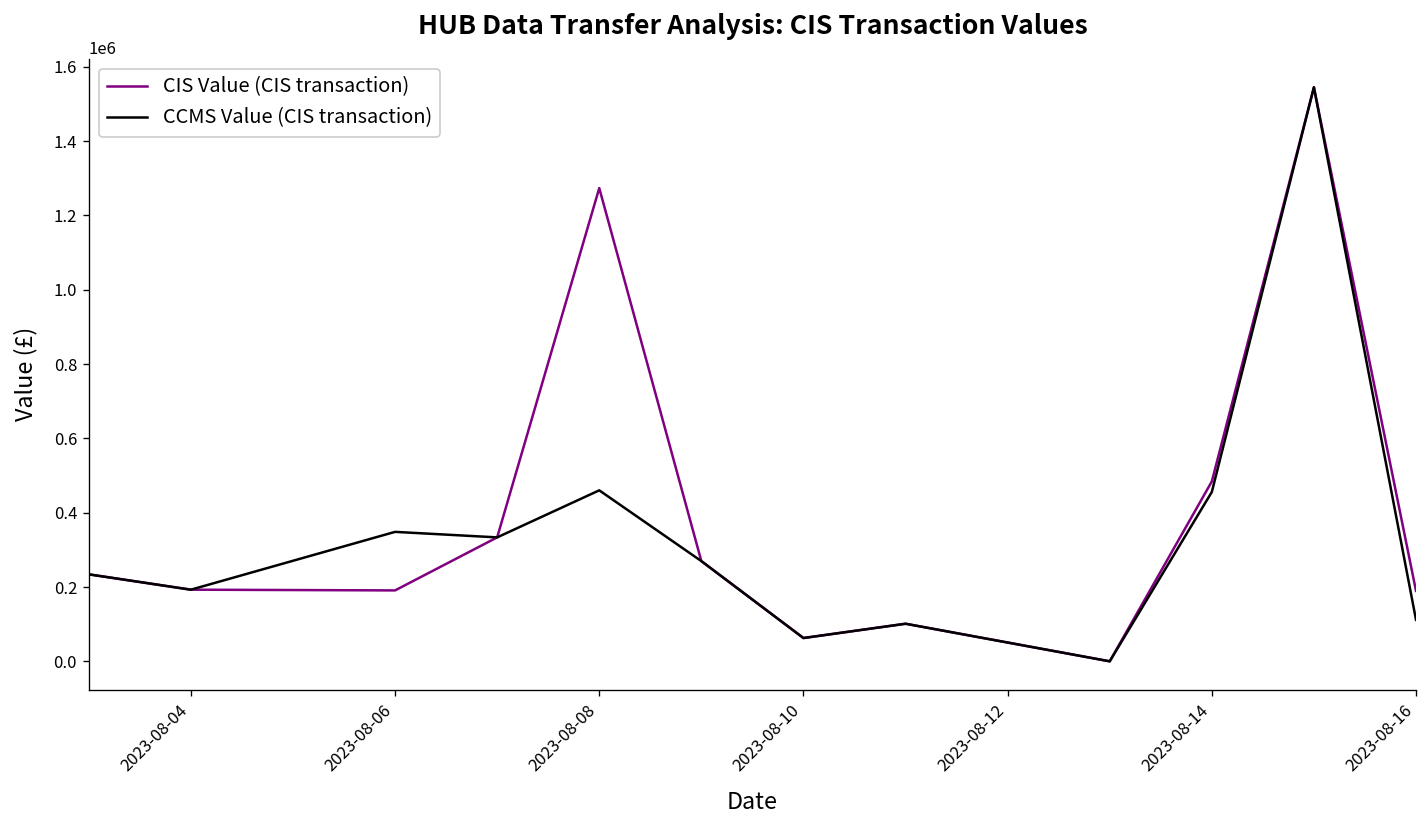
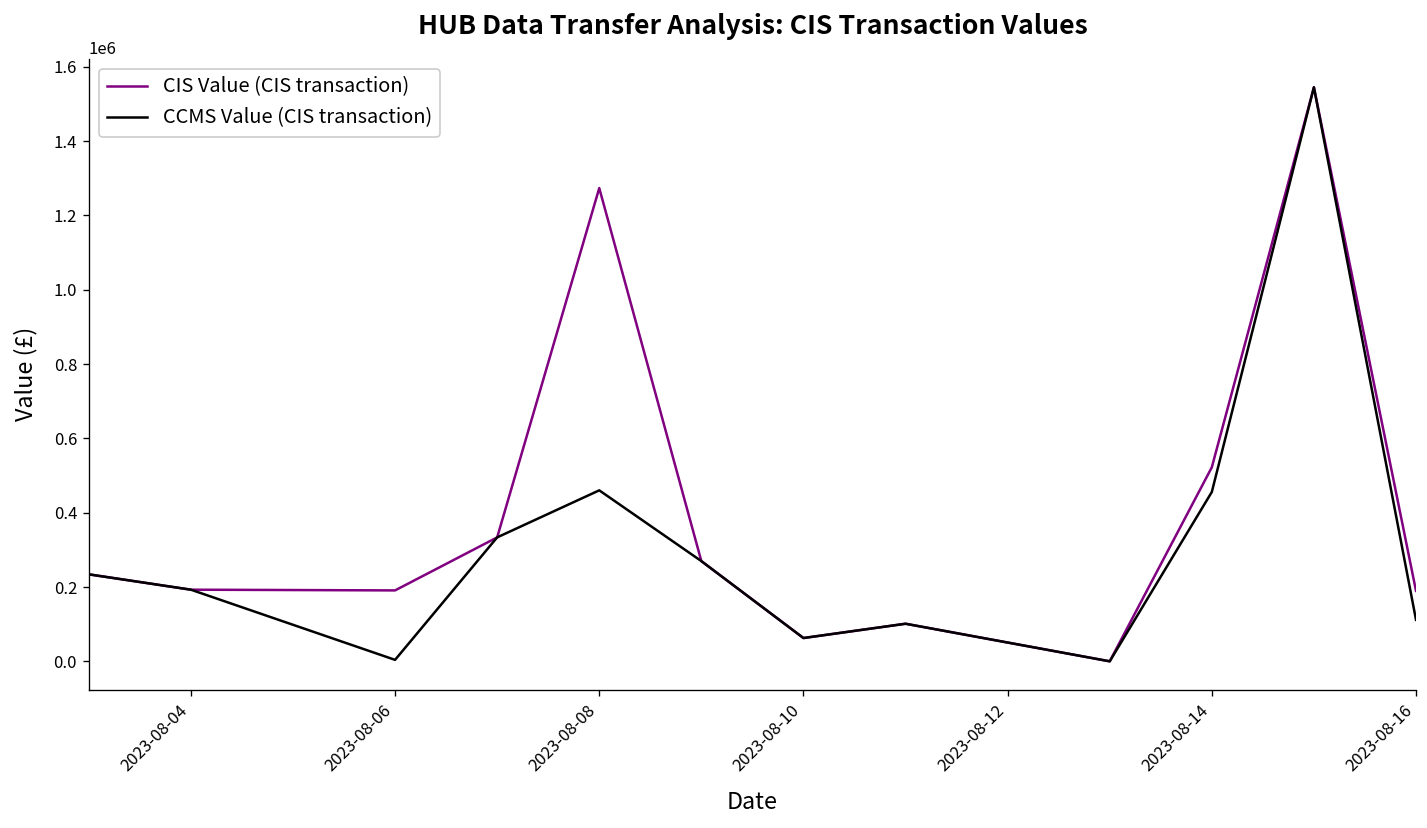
CCMS Value (CIS transaction), 2023-08-06: 350000 -> 0
CIS Value (CIS transaction), 2023-08-14: 480000 -> 520000
